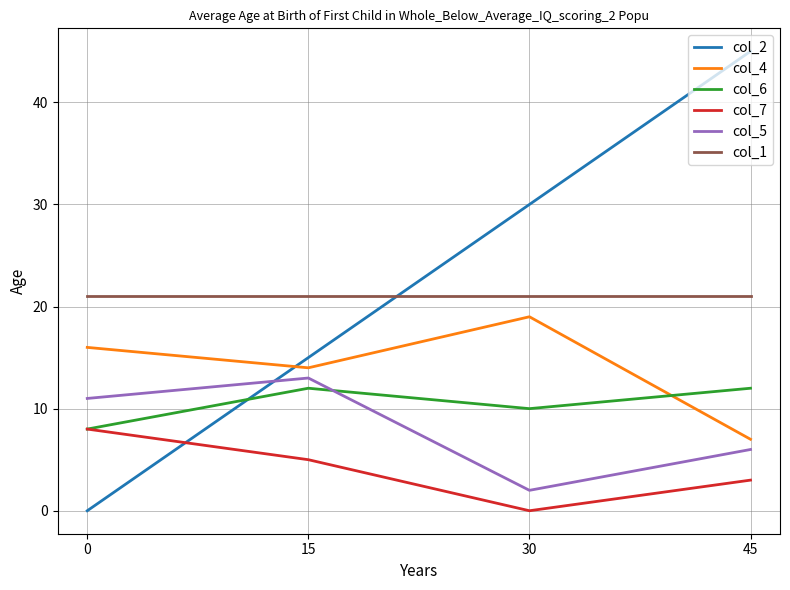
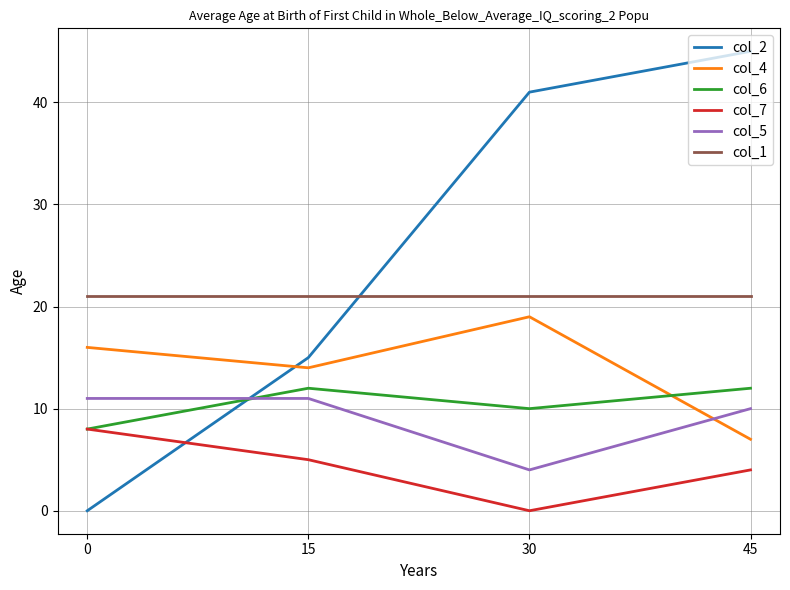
col_5, 15: 13 -> 11
col_2, 30: 30 -> 41
col_5, 30: 2 -> 4
col_7, 45: 3 -> 4
col_5, 45: 6 -> 10
